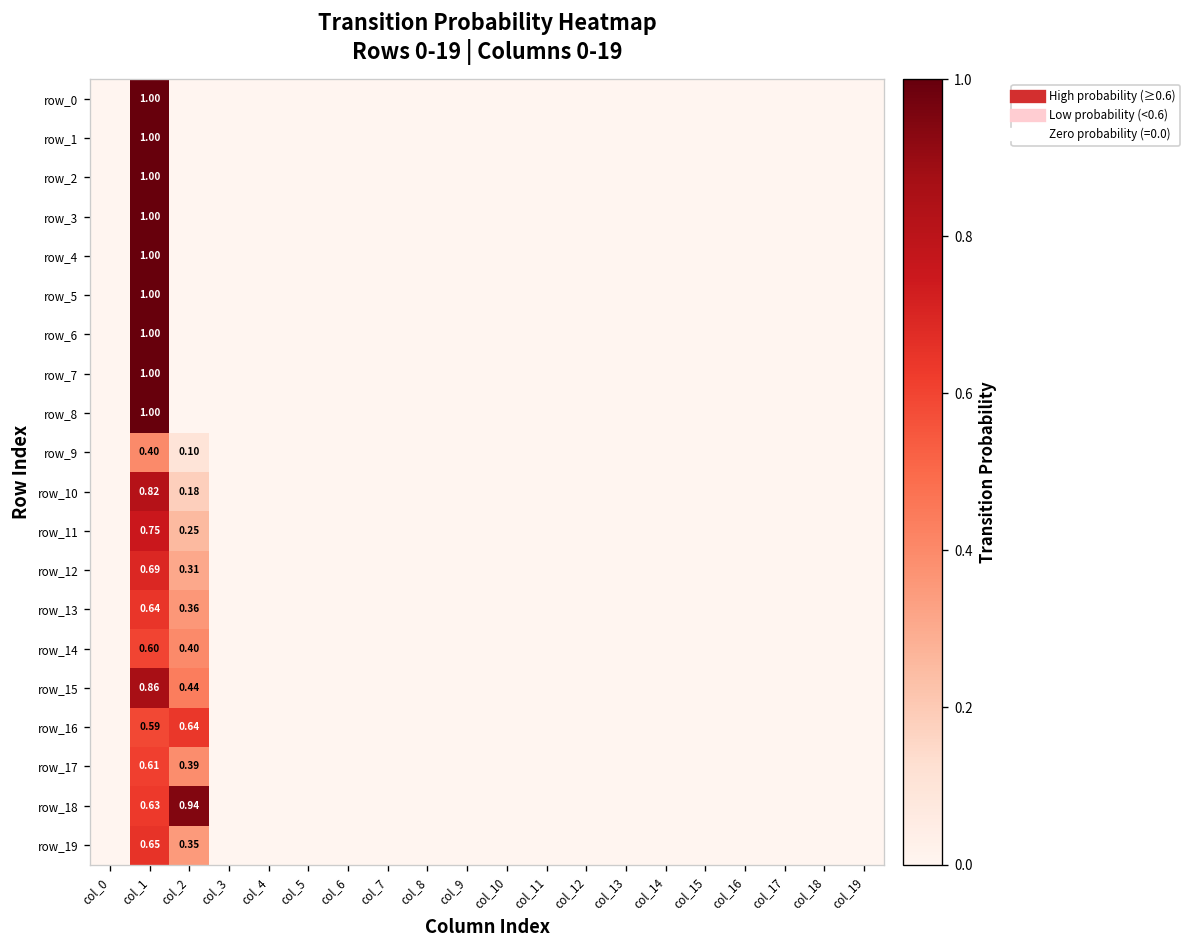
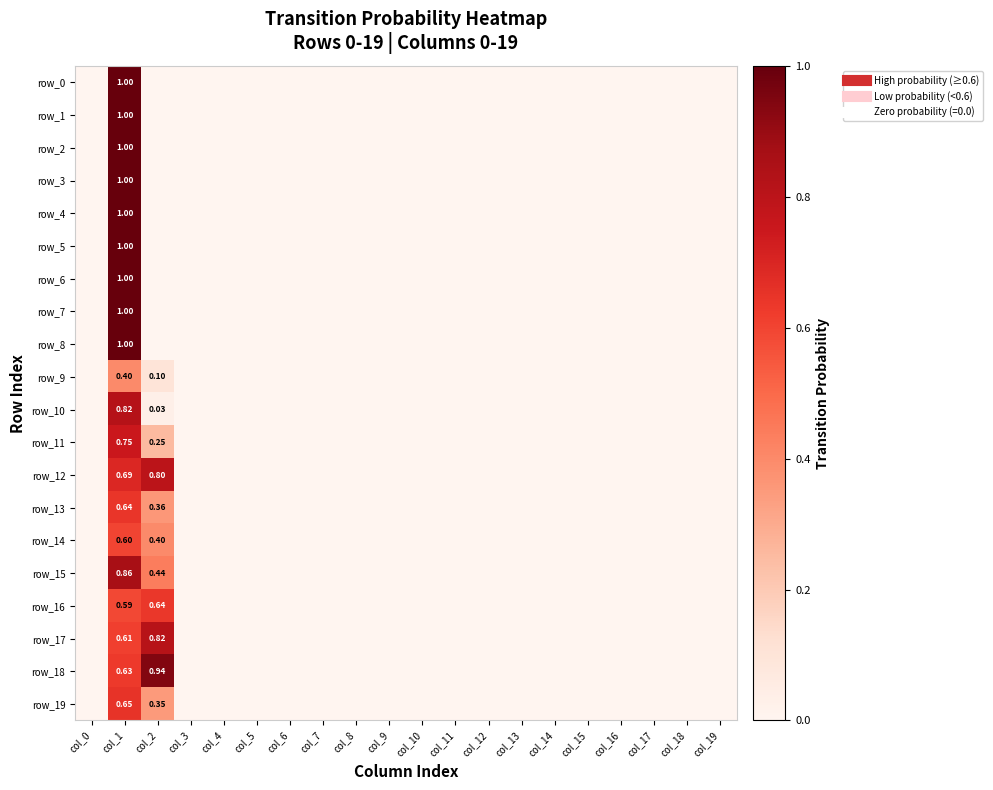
row_10, col_2: 0.18 -> 0.03
row_12, col_2: 0.31 -> 0.80
row_17, col_2: 0.39 -> 0.82
